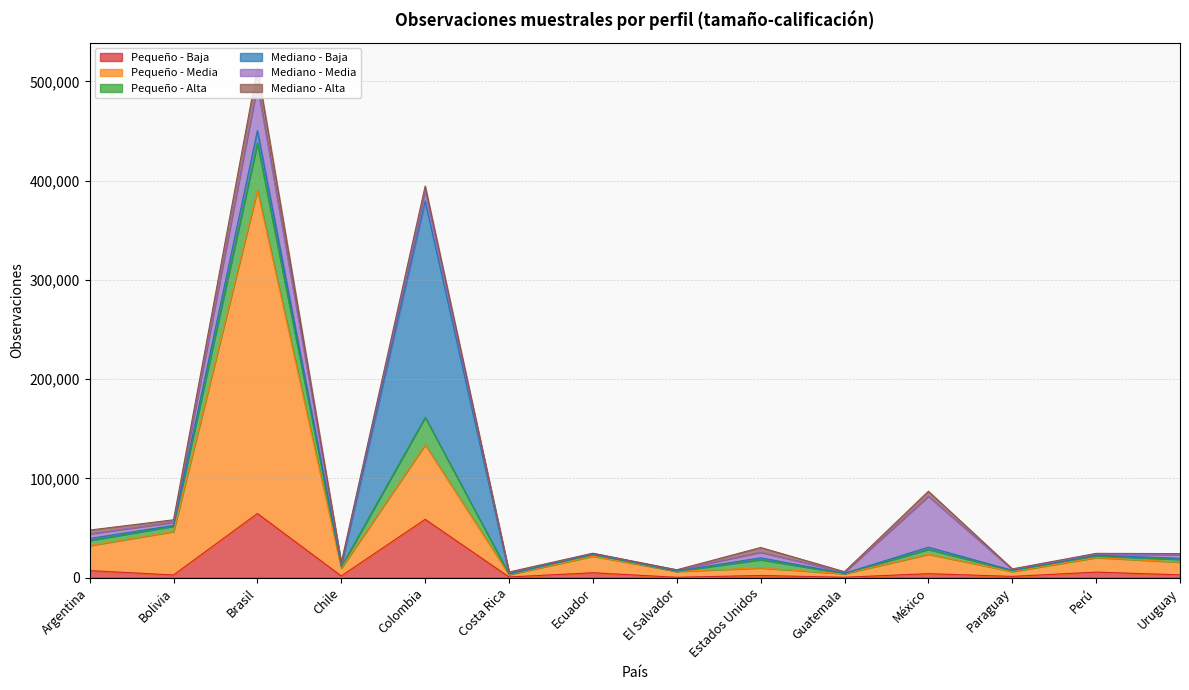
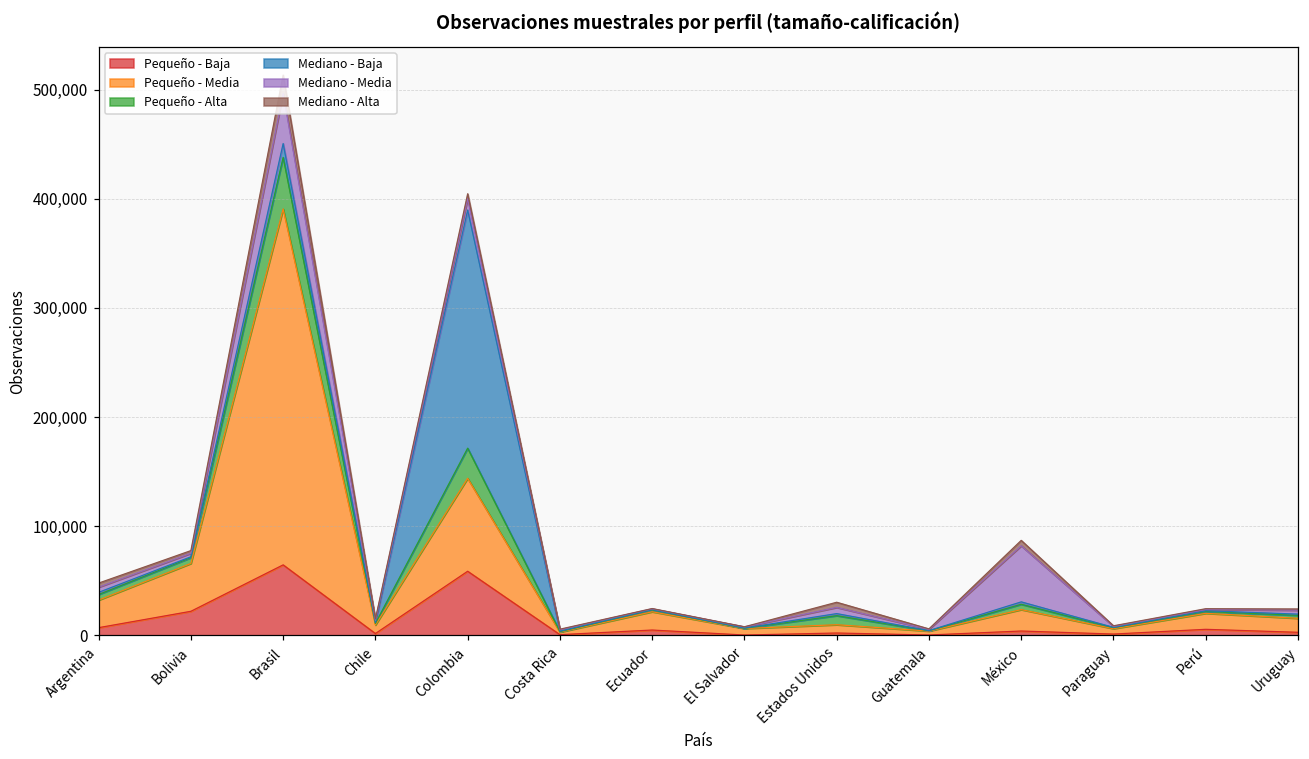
Pequeño - Baja, Bolivia: 0 -> 20,000
Pequeño - Media, Colombia: 80,000 -> 90,000
